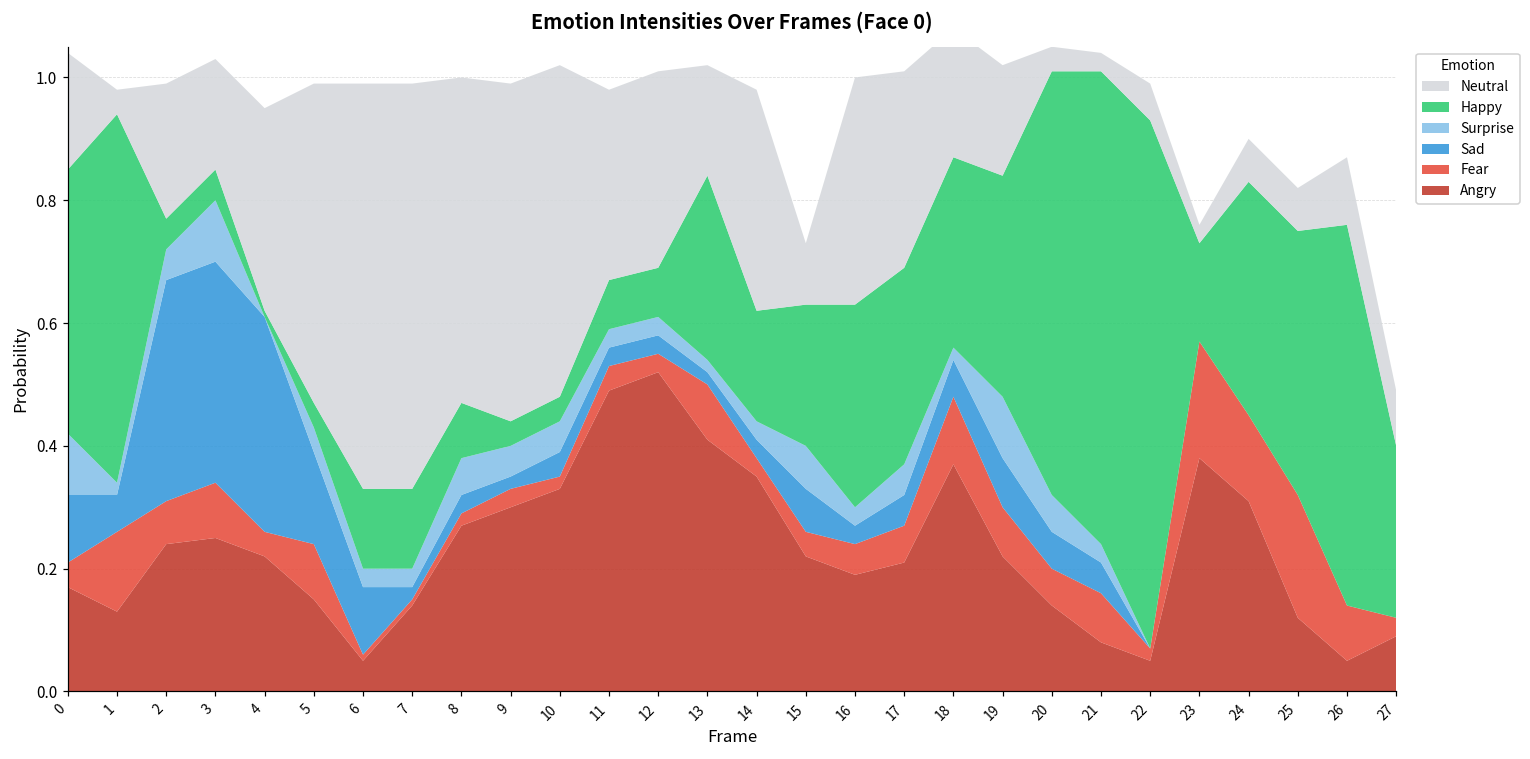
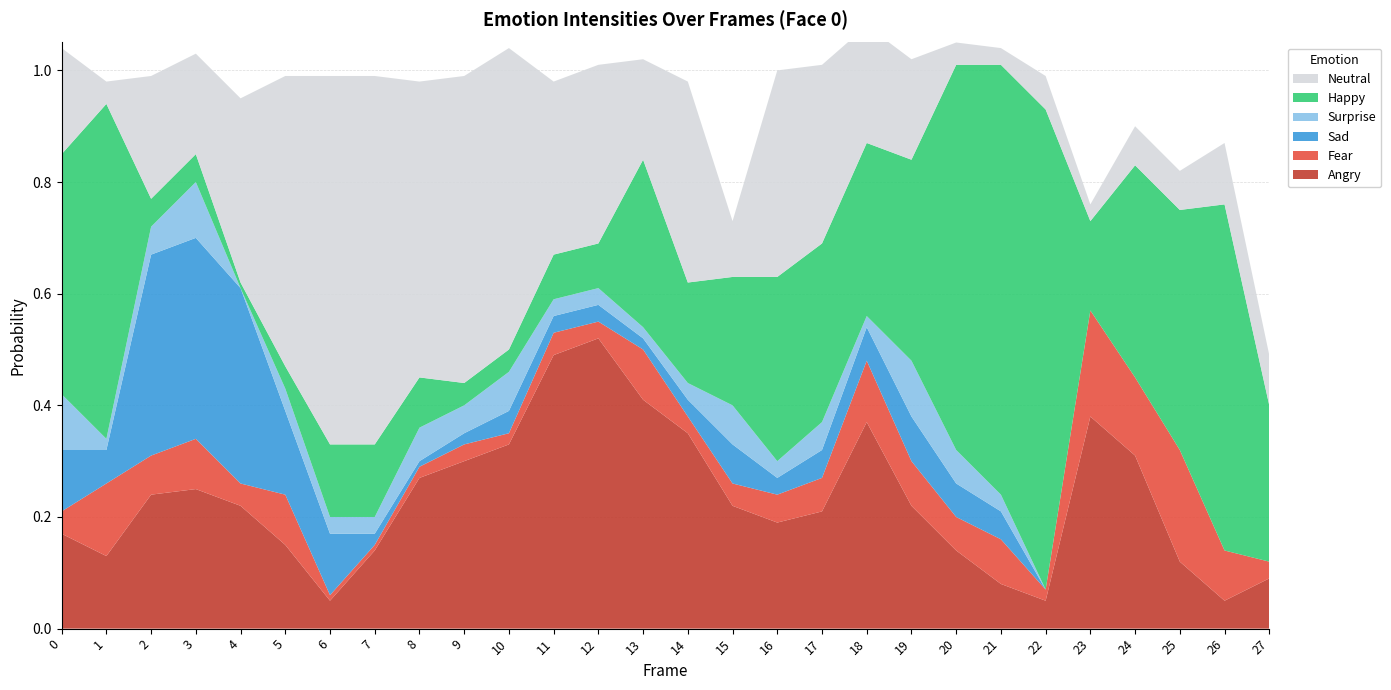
Sad, 8: 0.03 -> 0.01
Surprise, 10: 0.05 -> 0.07
